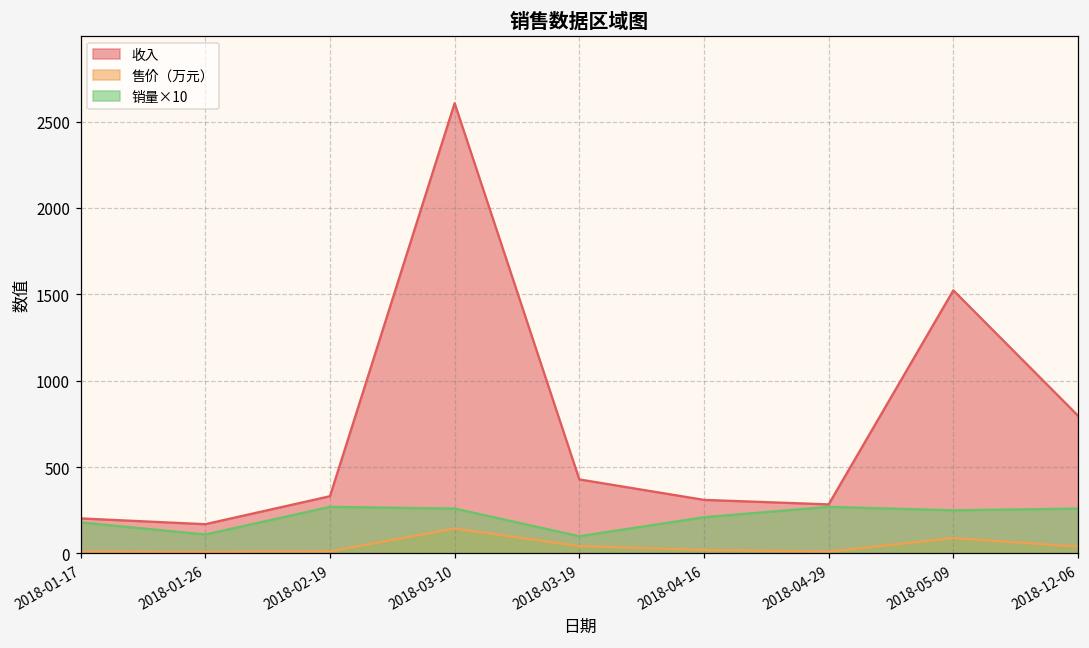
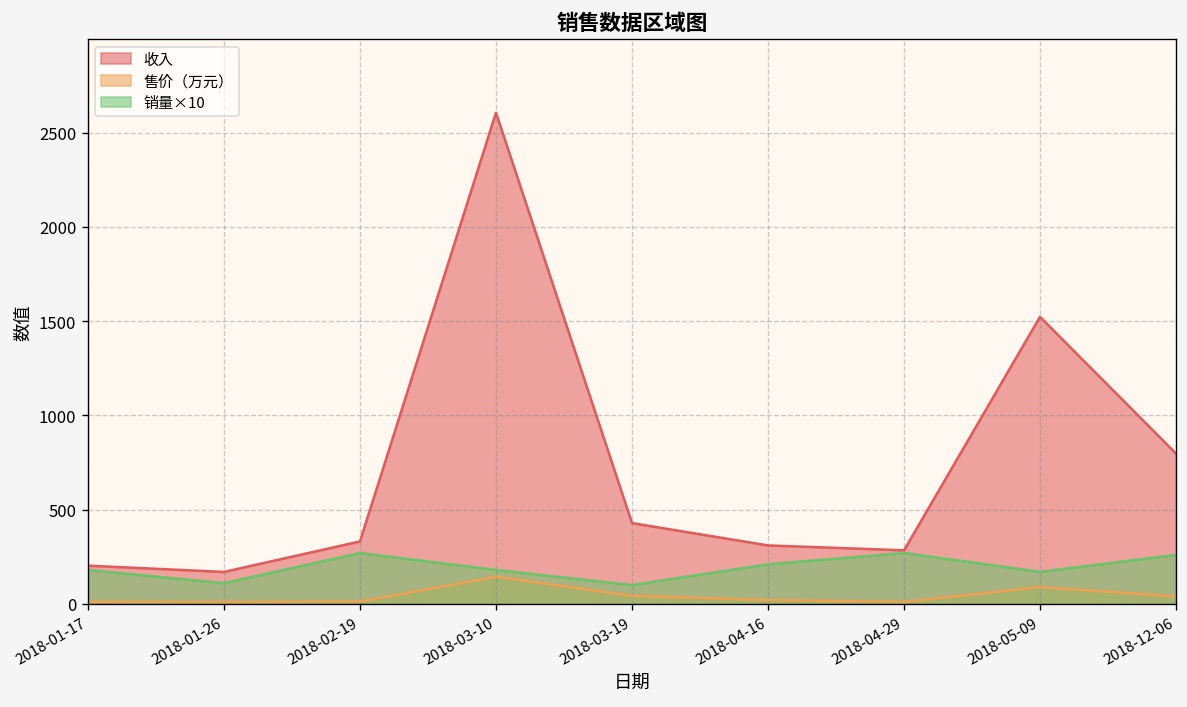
销量×10, 2018-03-10: 260 -> 180
销量×10, 2018-05-09: 250 -> 170
